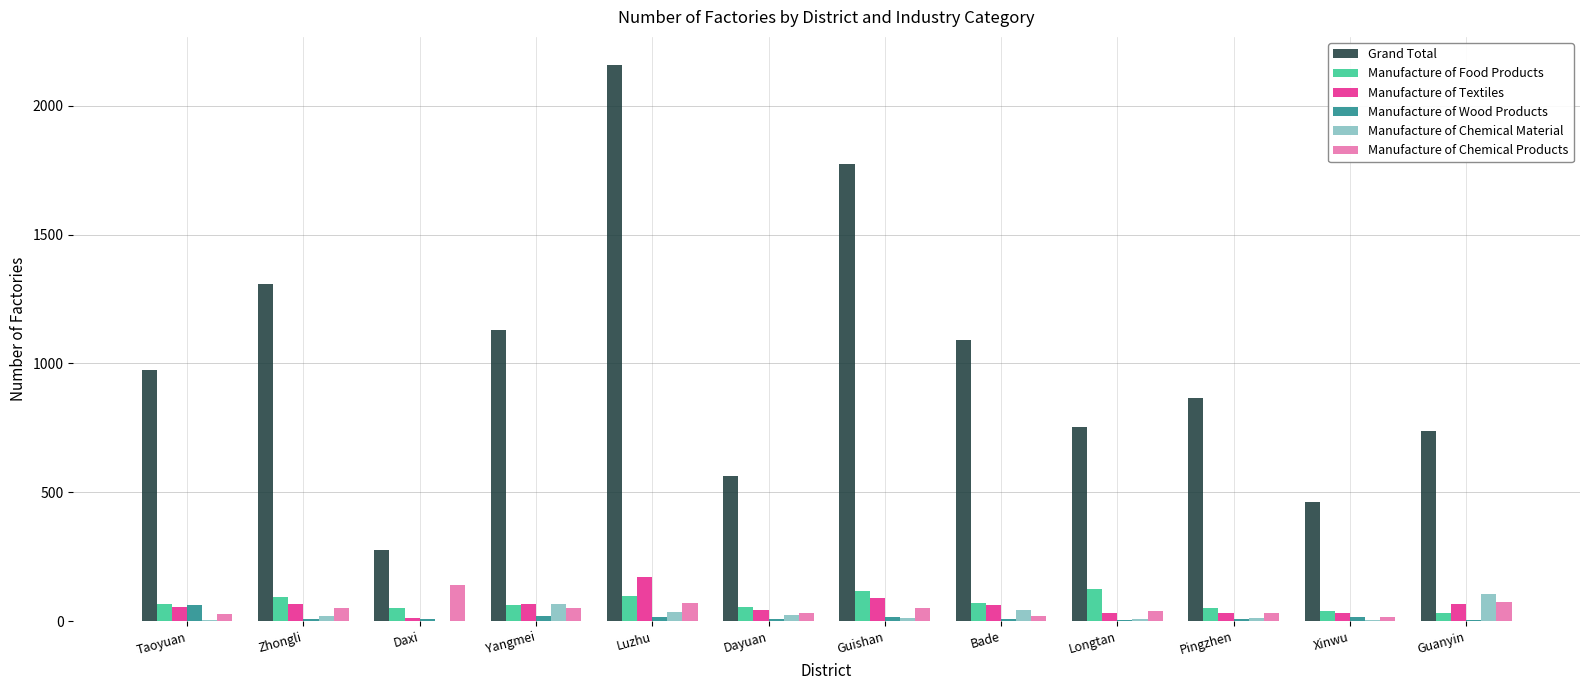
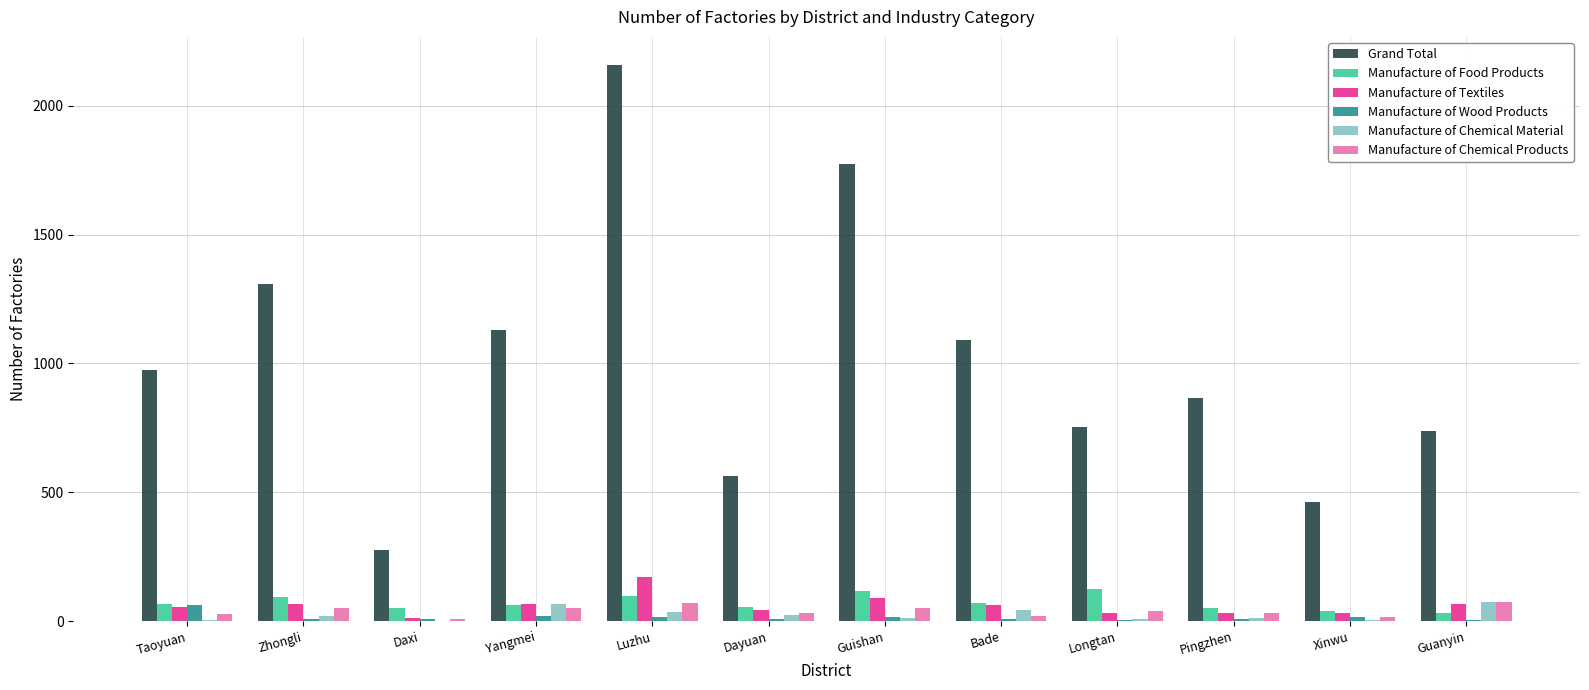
Manufacture of Chemical Products, Daxi: 140 -> 10
Manufacture of Chemical Material, Guanyin: 110 -> 70
